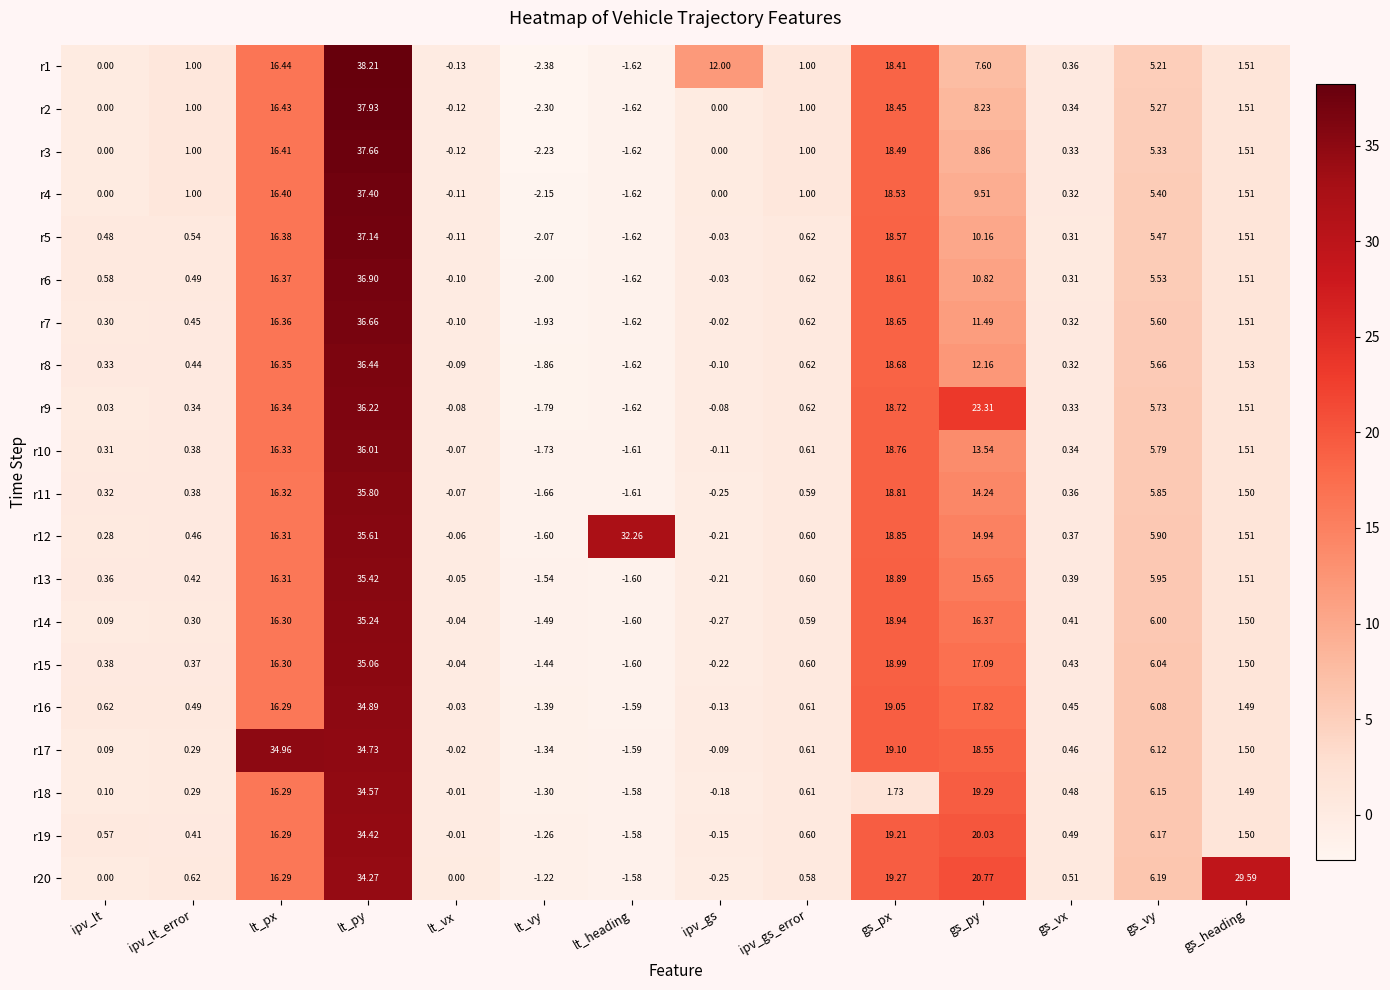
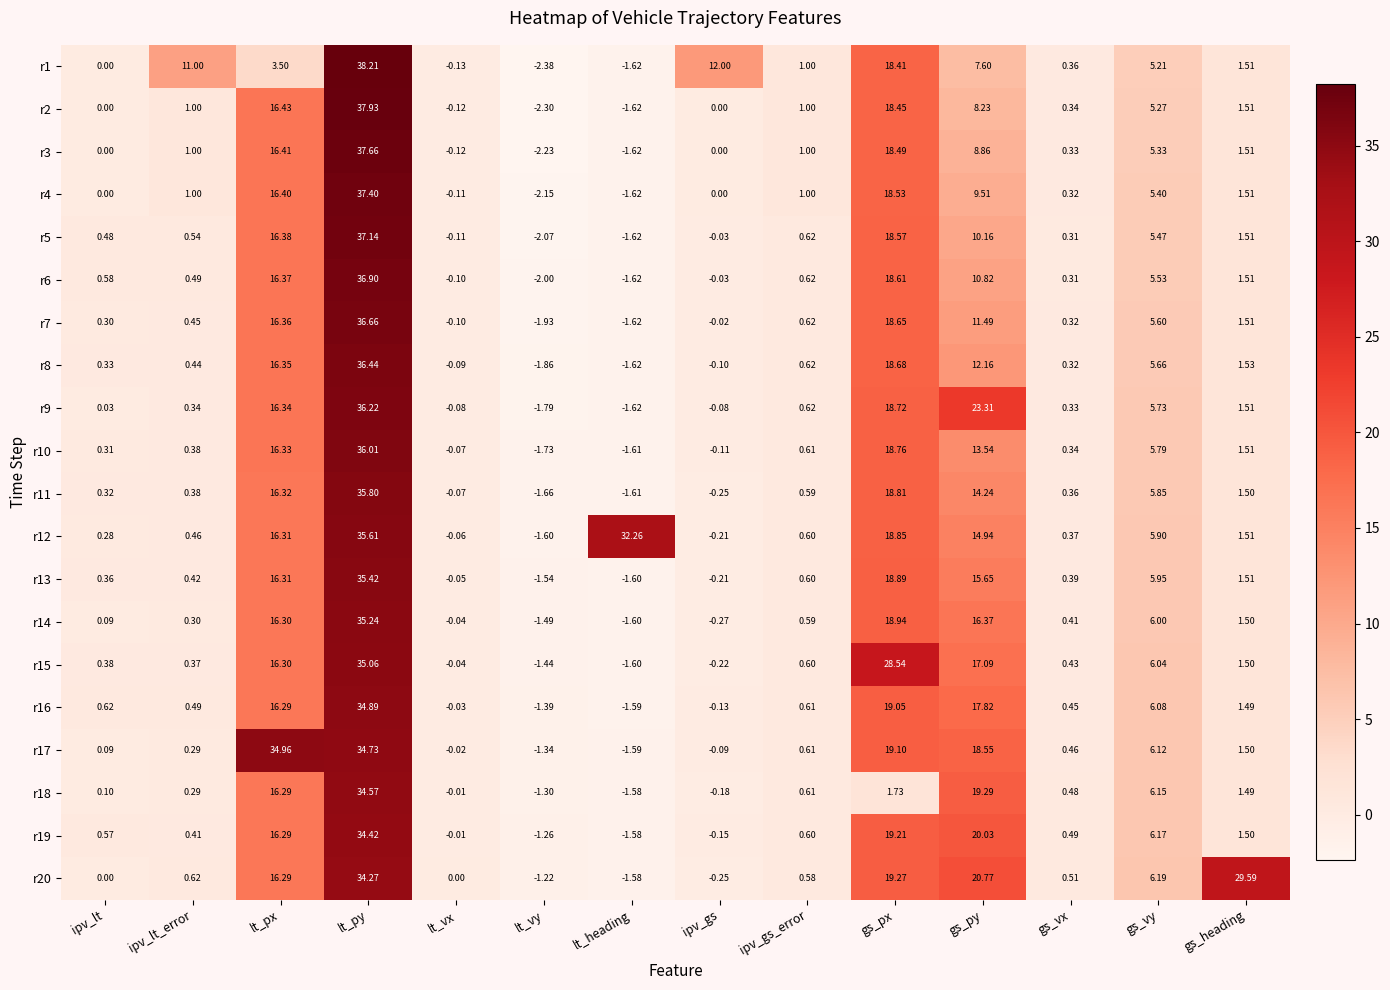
r1, ipv_lt_error: 1.00 -> 11.00
r1, lt_px: 16.44 -> 3.50
r15, gs_px: 18.99 -> 28.54
